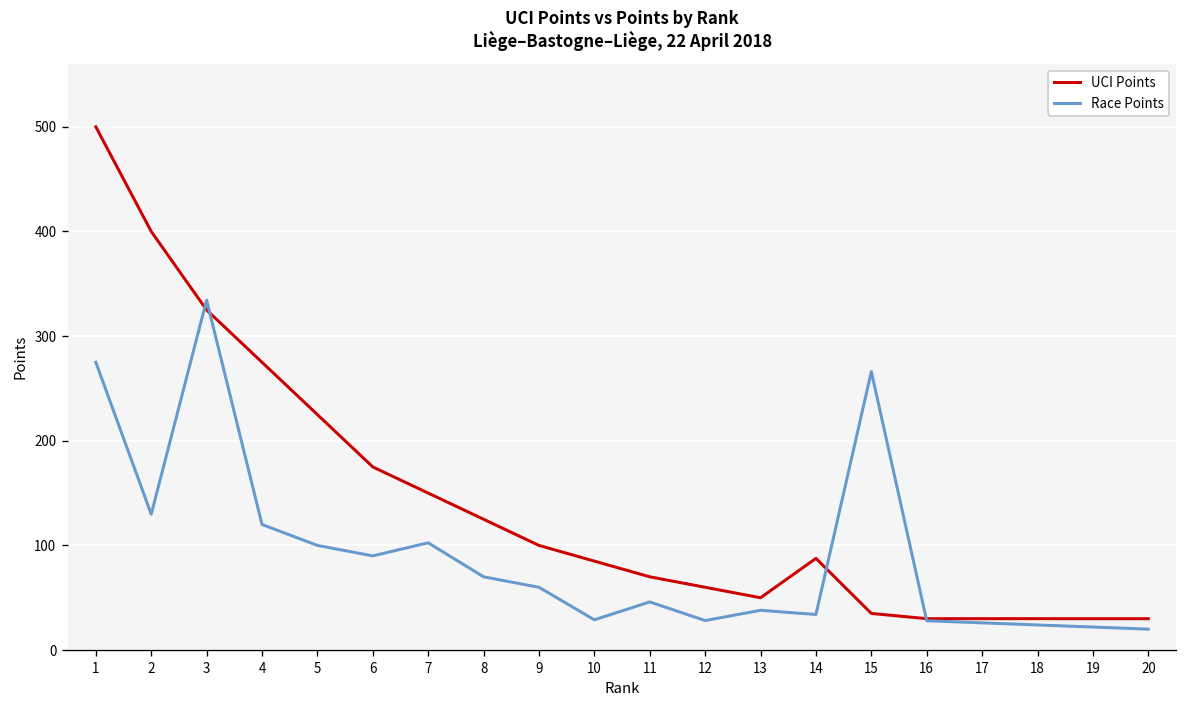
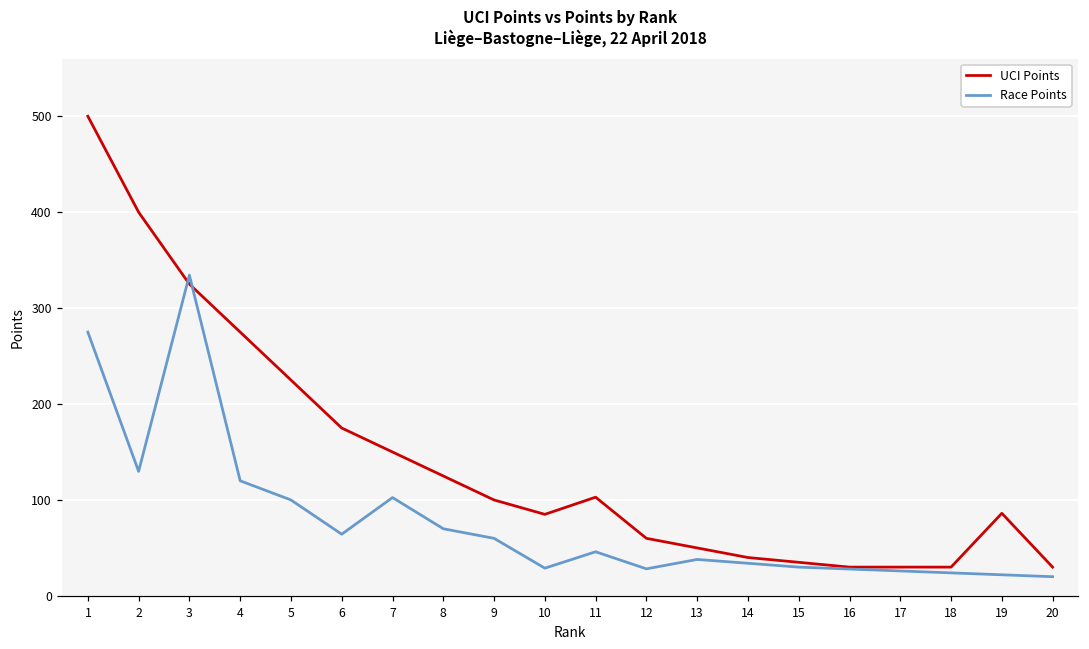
Race Points, 6: 90 -> 60
UCI Points, 11: 70 -> 100
UCI Points, 14: 90 -> 40
Race Points, 15: 270 -> 30
UCI Points, 19: 30 -> 90
